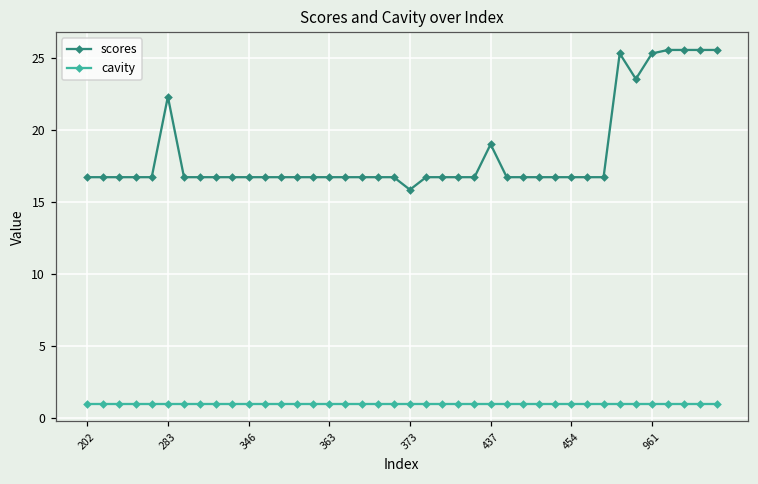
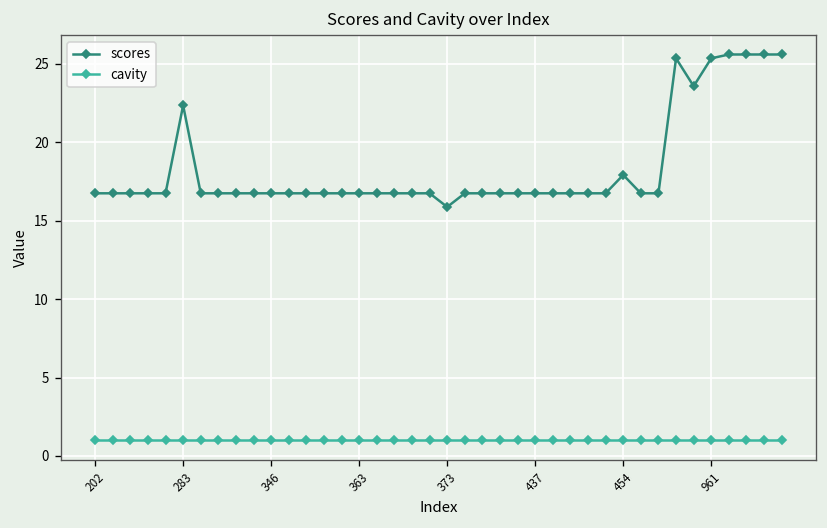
scores, 437: 19.0 -> 16.7
scores, 454: 16.7 -> 17.9
